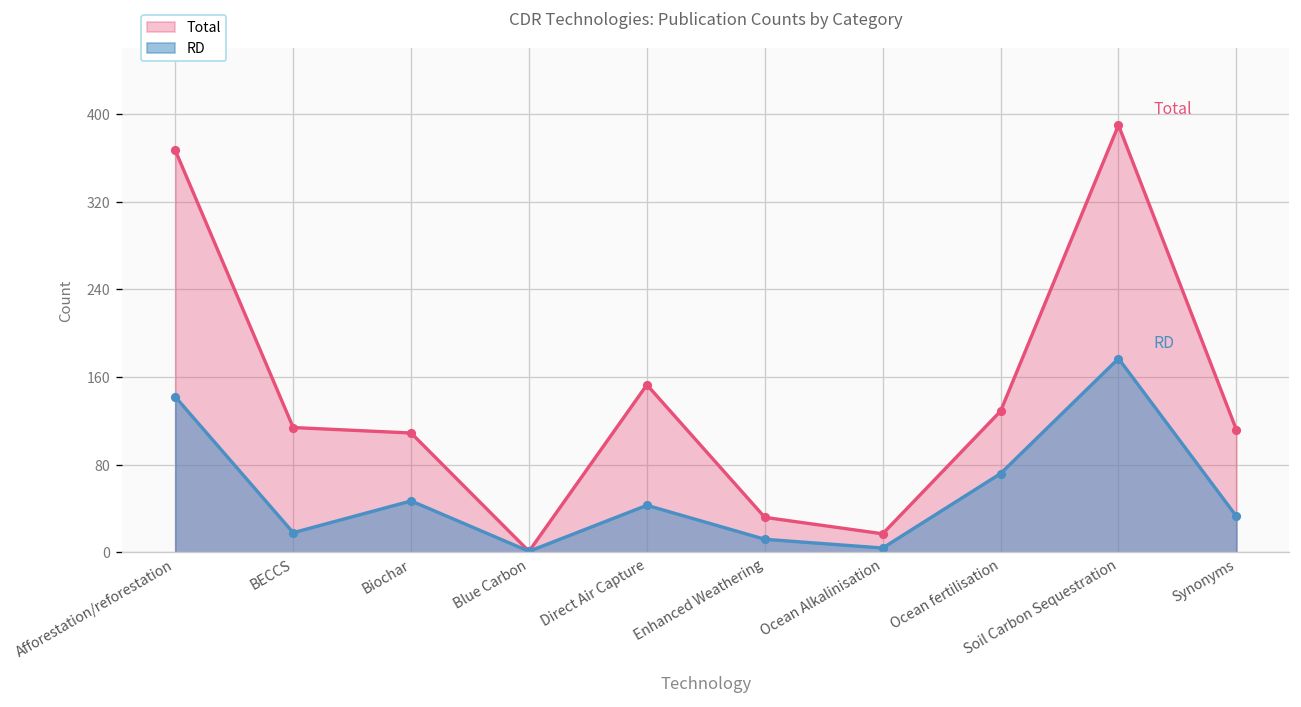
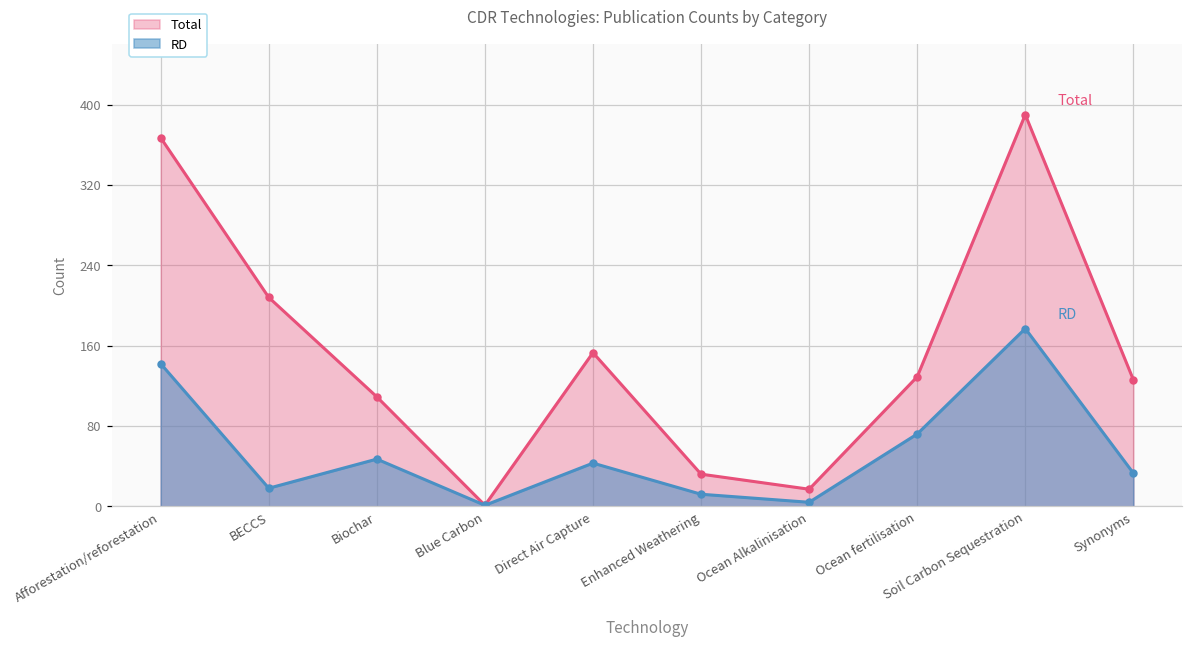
Total, BECCS: 110 -> 210
Total, Synonyms: 110 -> 130
